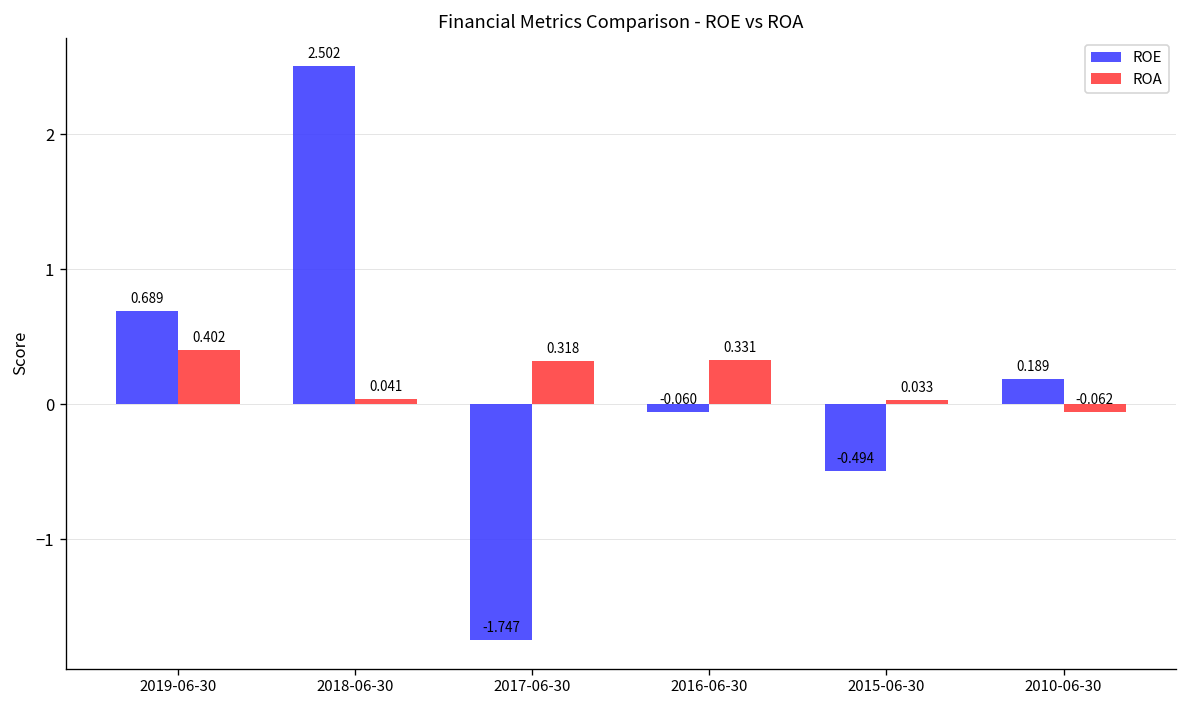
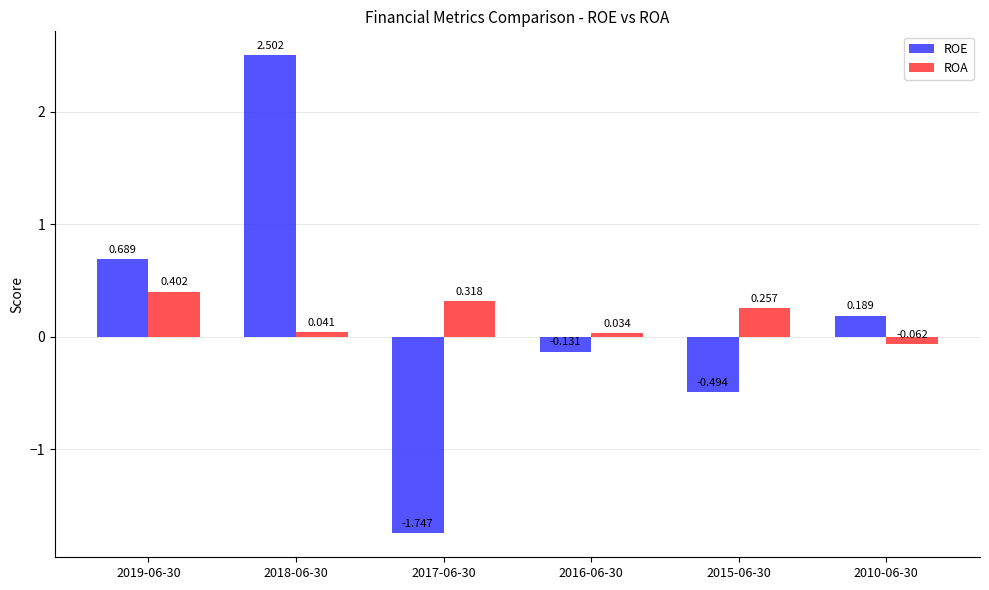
ROE, 2016-06-30: -0.060 -> -0.131
ROA, 2016-06-30: 0.331 -> 0.034
ROA, 2015-06-30: 0.033 -> 0.257
